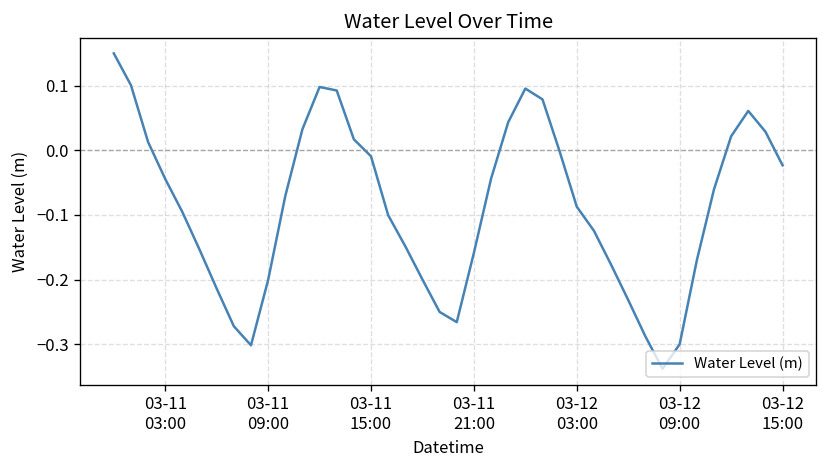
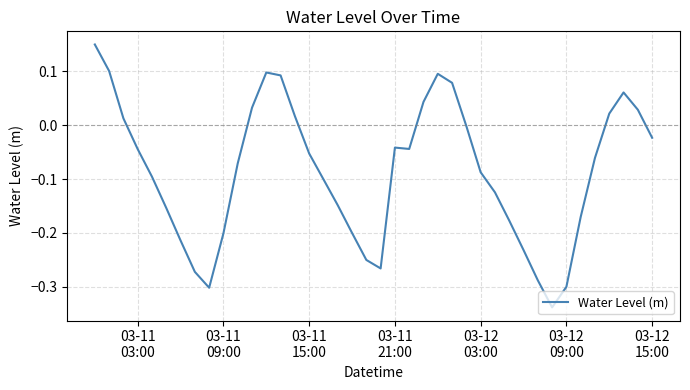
03-11 15:00: -0.01 -> -0.05
03-11 21:00: -0.16 -> -0.04
